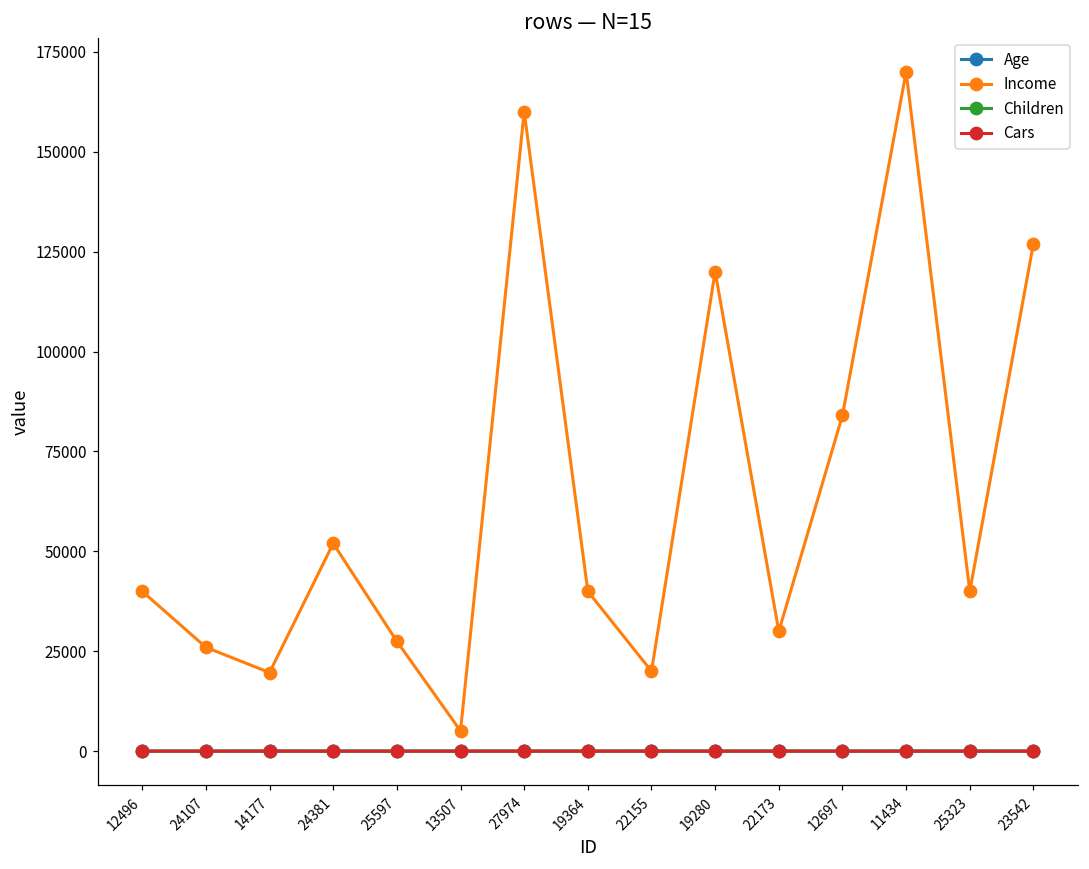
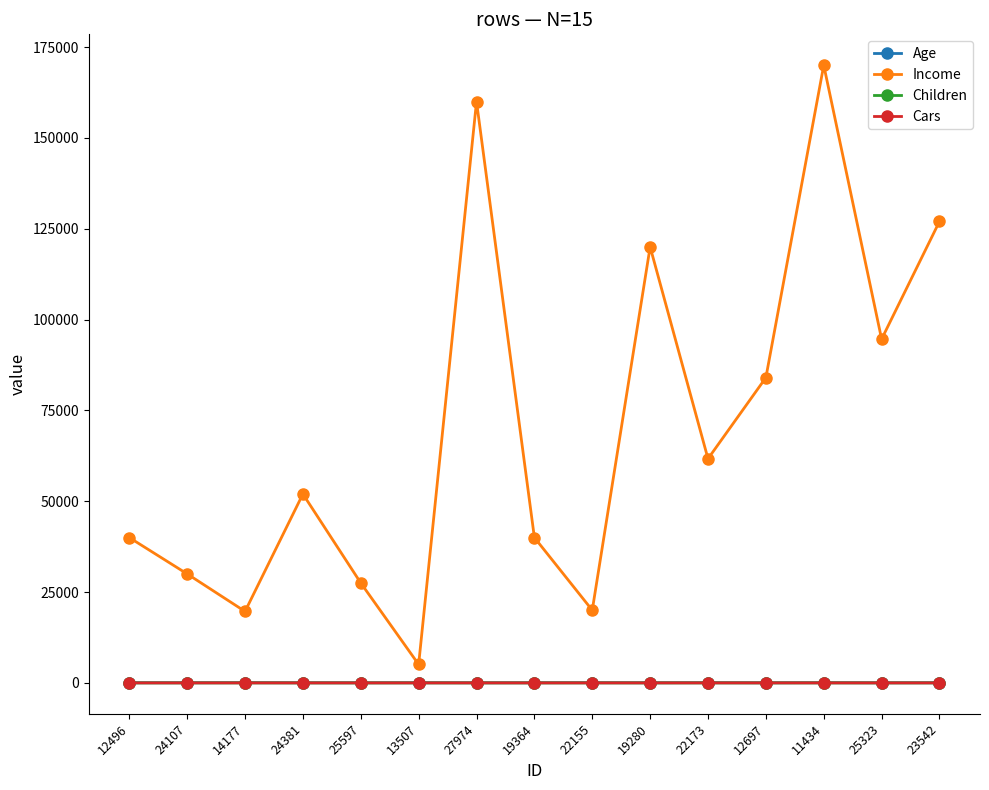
Income, 24107: 26000 -> 30000
Income, 22173: 30000 -> 62000
Income, 25323: 40000 -> 95000
